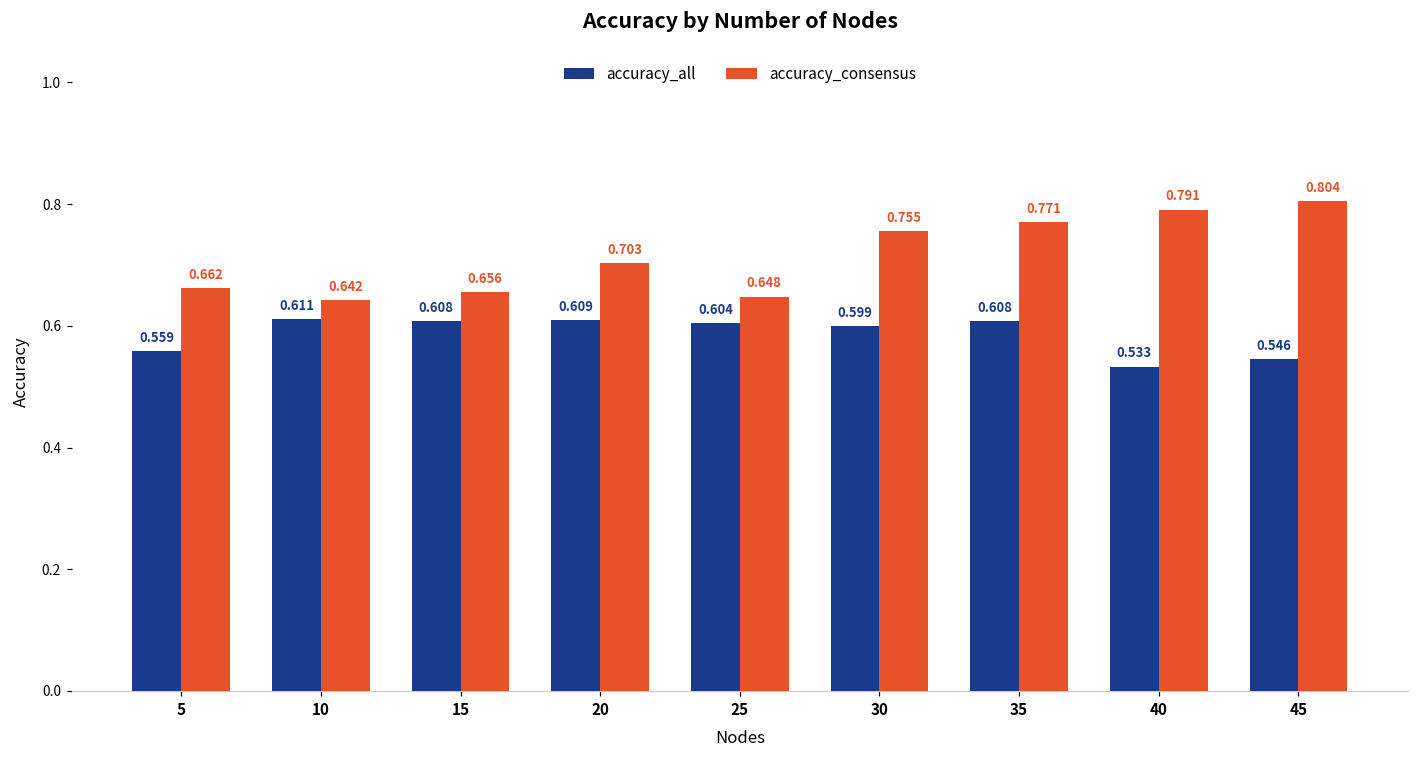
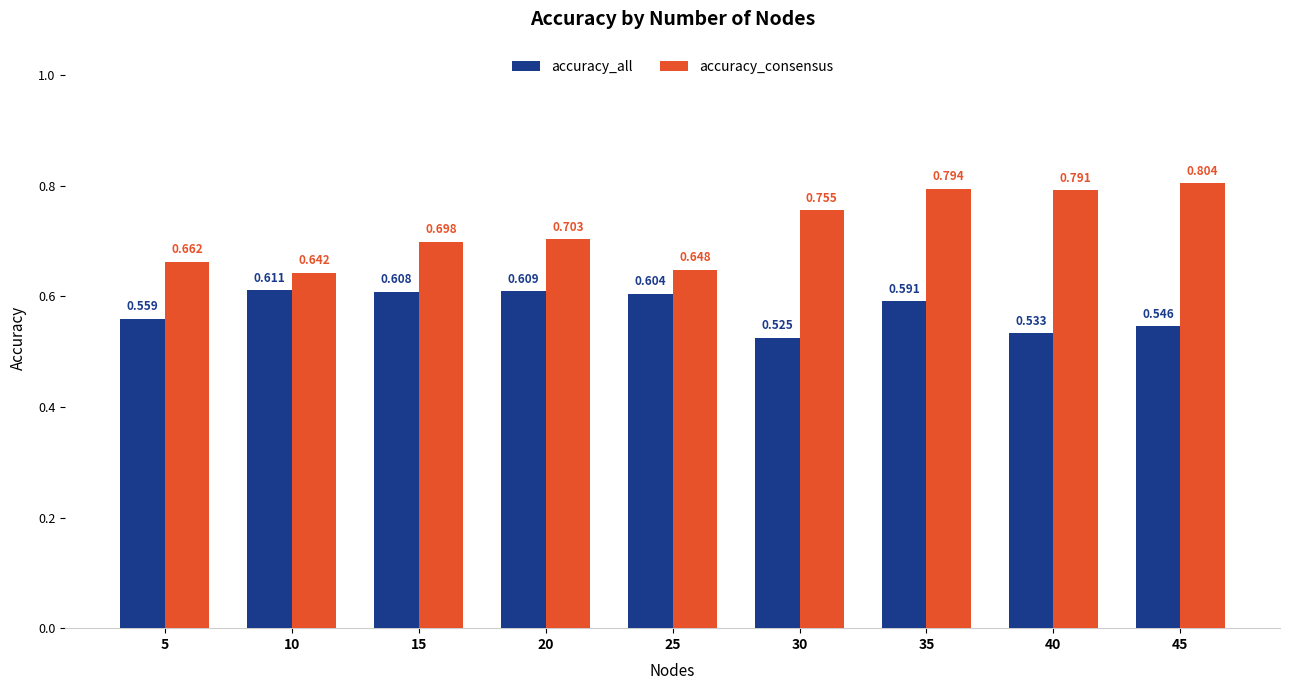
accuracy_consensus, 15: 0.656 -> 0.698
accuracy_all, 30: 0.599 -> 0.525
accuracy_all, 35: 0.608 -> 0.591
accuracy_consensus, 35: 0.771 -> 0.794
